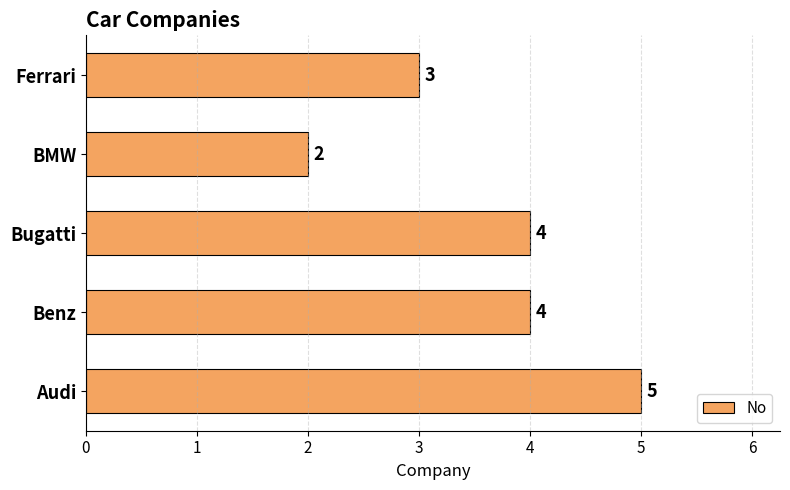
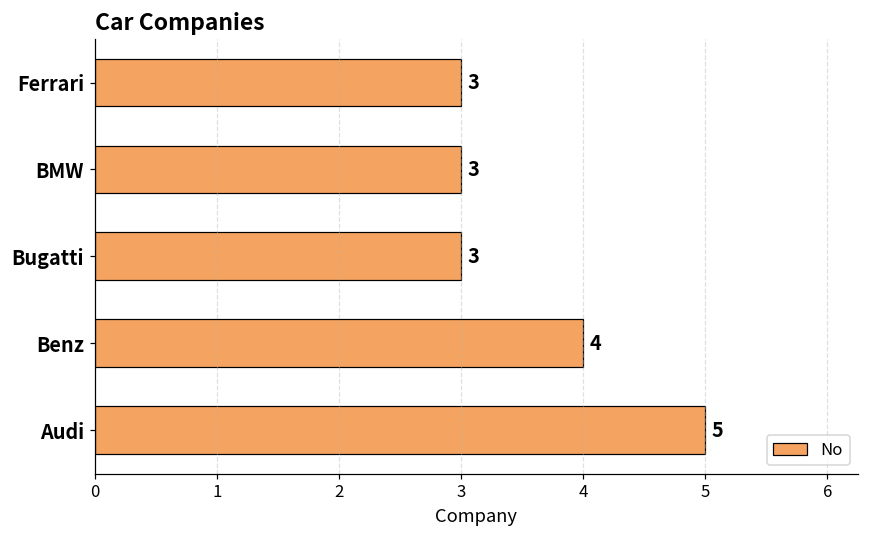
BMW: 2 -> 3
Bugatti: 4 -> 3
